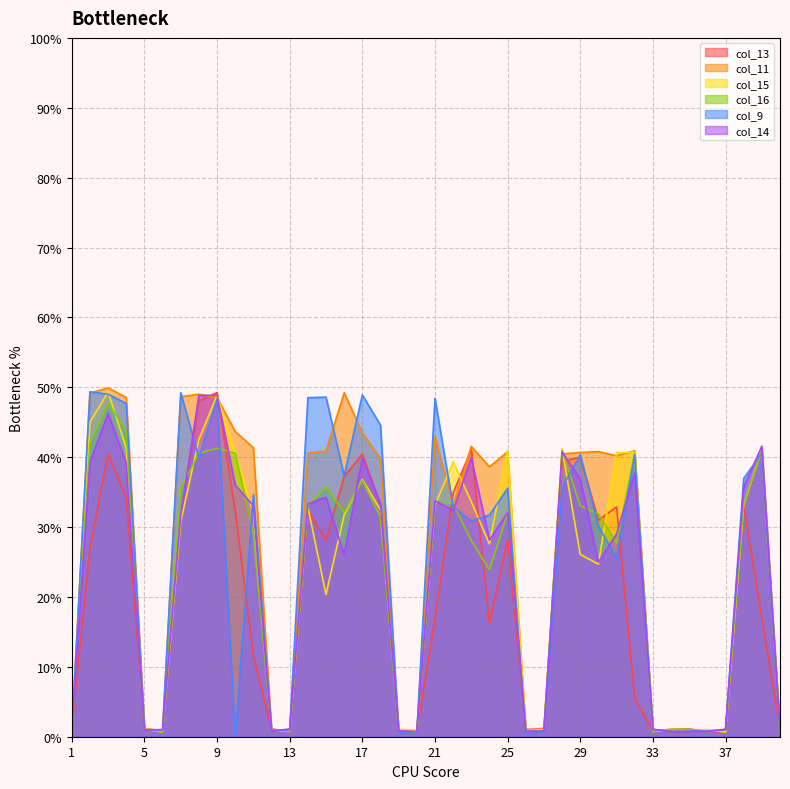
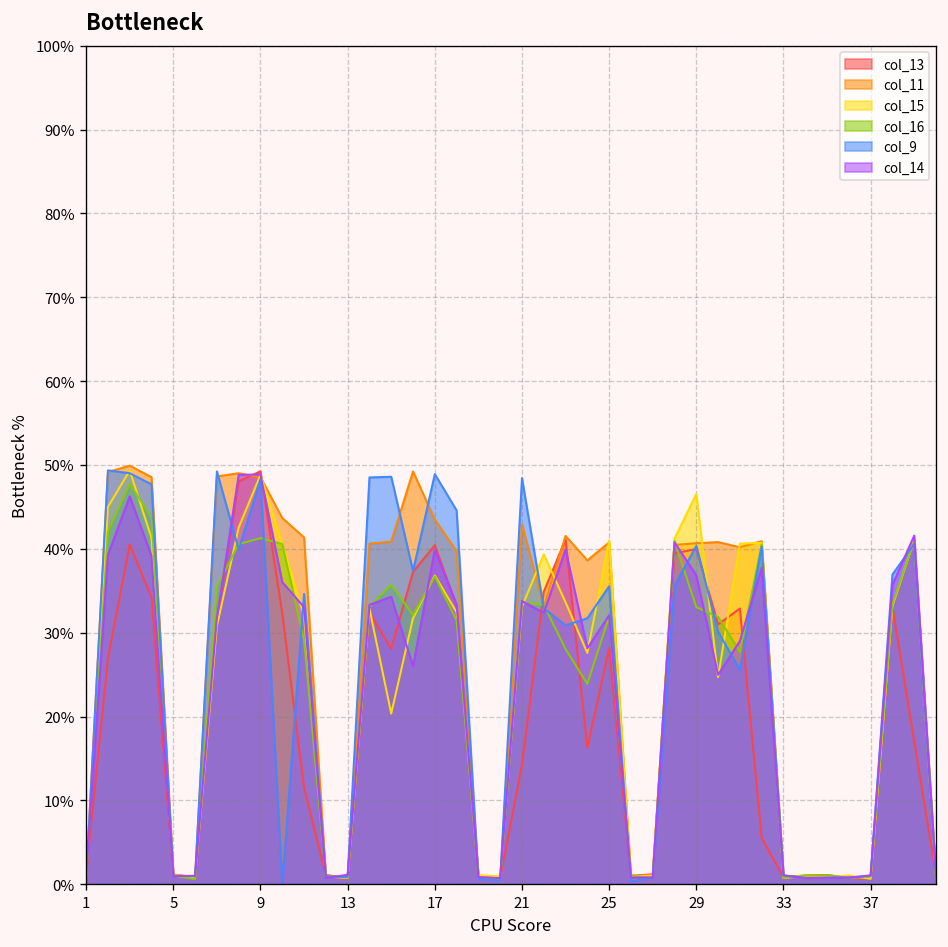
col_13, 21: 17% -> 14%
col_15, 29: 26% -> 47%
